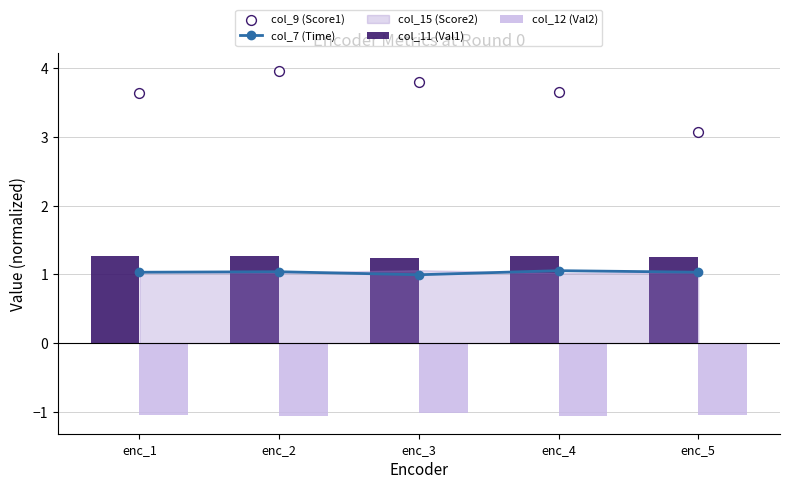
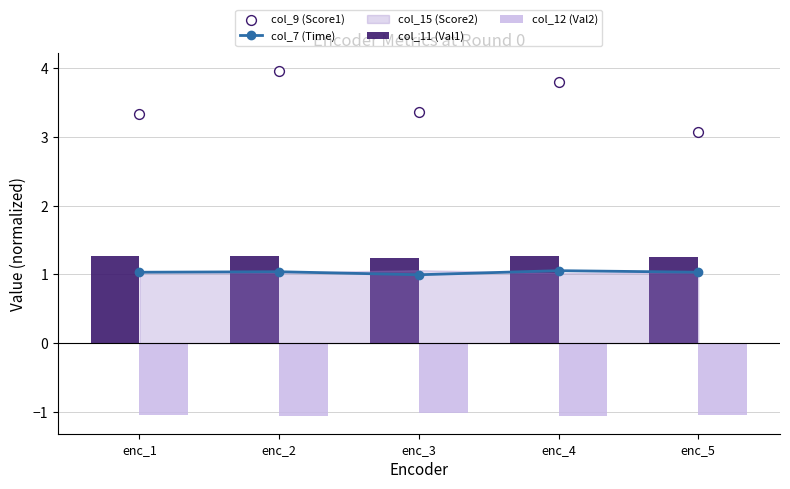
col_9 (Score1), enc_1: 3.6 -> 3.3
col_9 (Score1), enc_3: 3.8 -> 3.4
col_9 (Score1), enc_4: 3.7 -> 3.8
